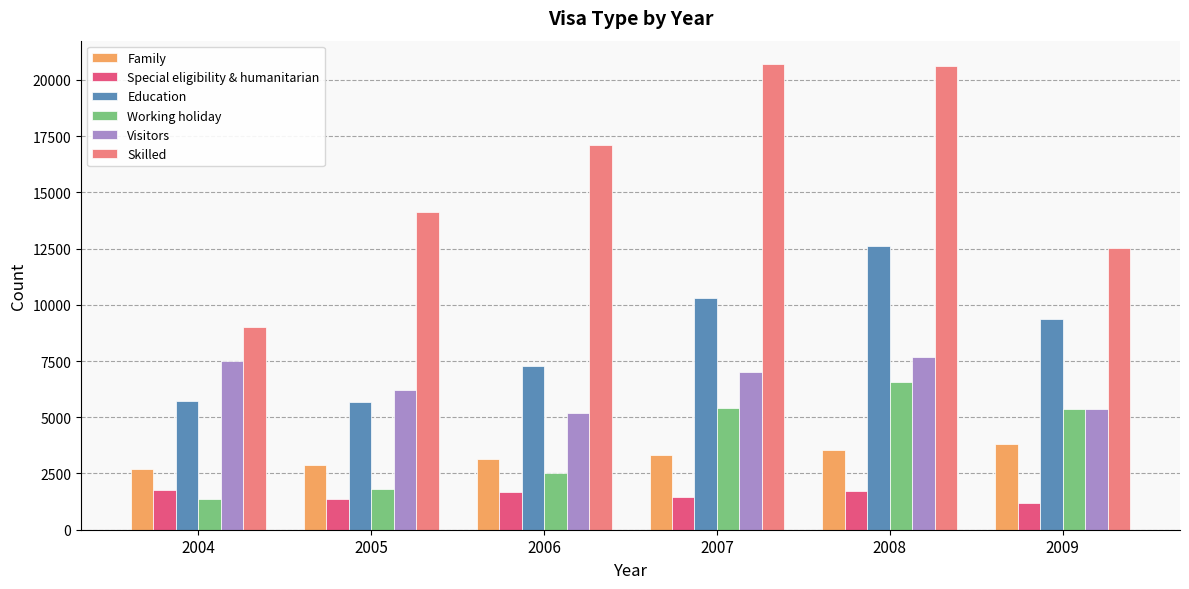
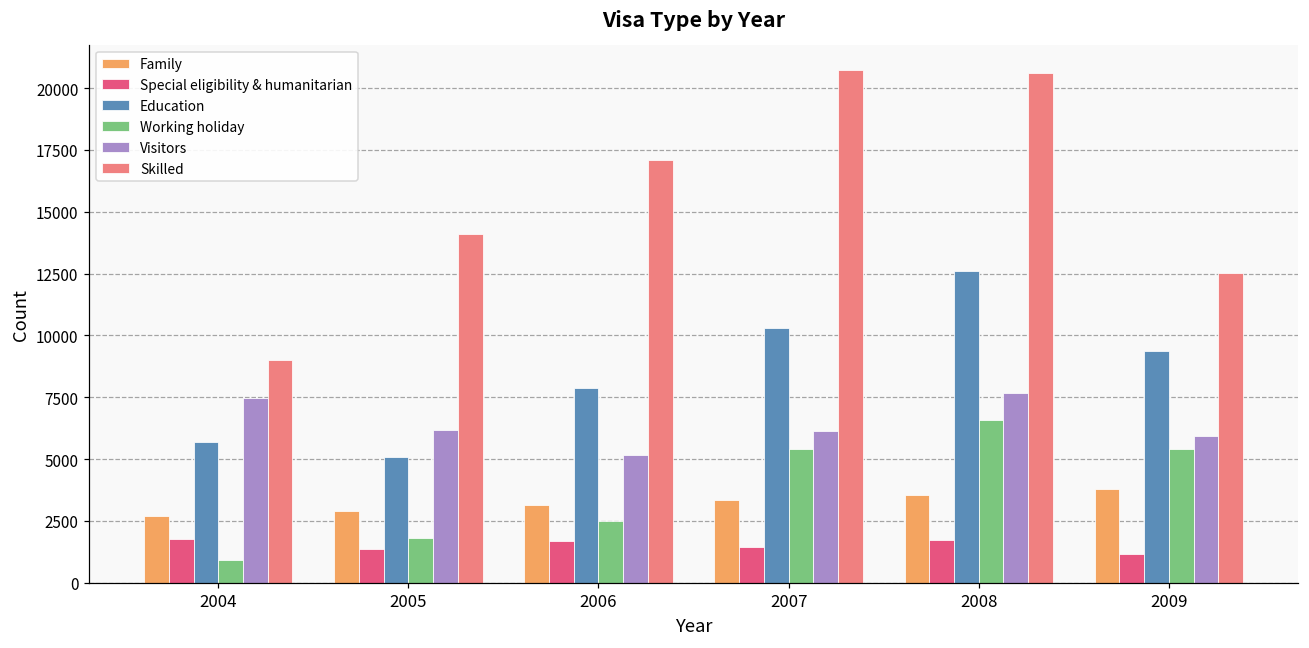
Working holiday, 2004: 1400 -> 900
Education, 2005: 5700 -> 5100
Education, 2006: 7300 -> 7900
Visitors, 2007: 7000 -> 6100
Visitors, 2009: 5400 -> 5900
